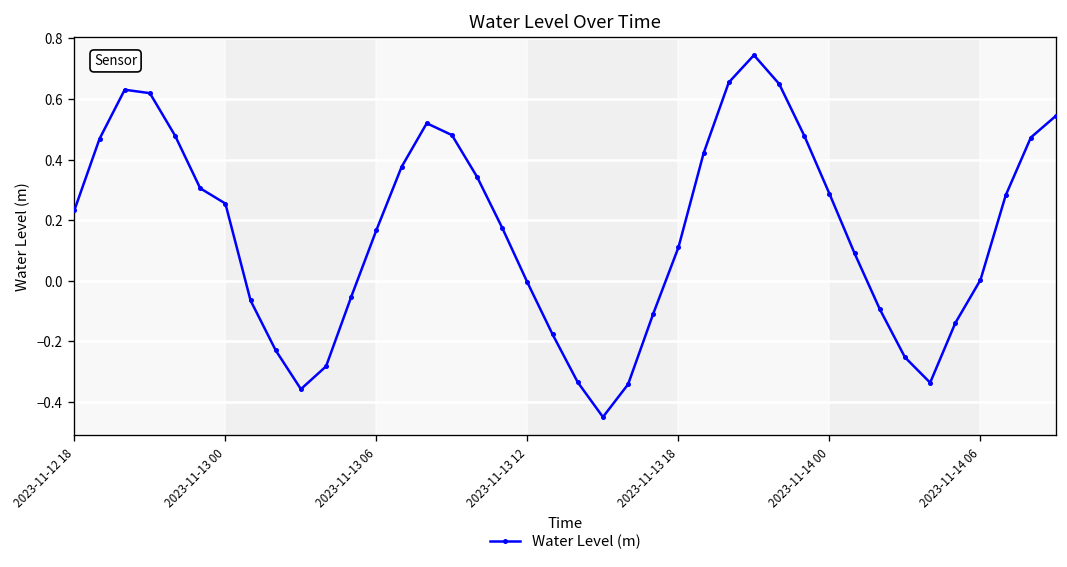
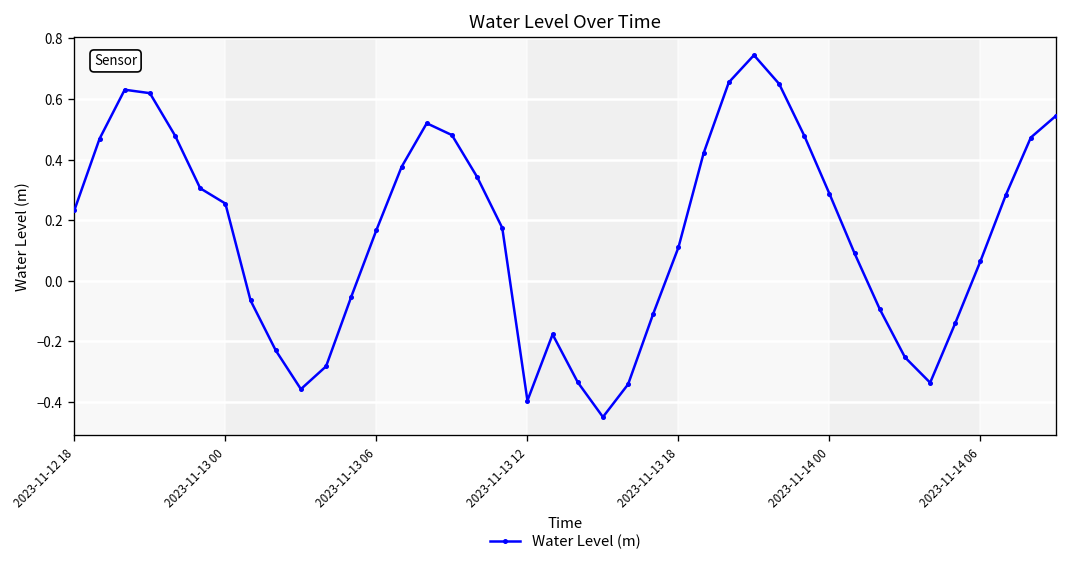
2023-11-13 12: -0.01 -> -0.40
2023-11-14 06: 0.00 -> 0.07
